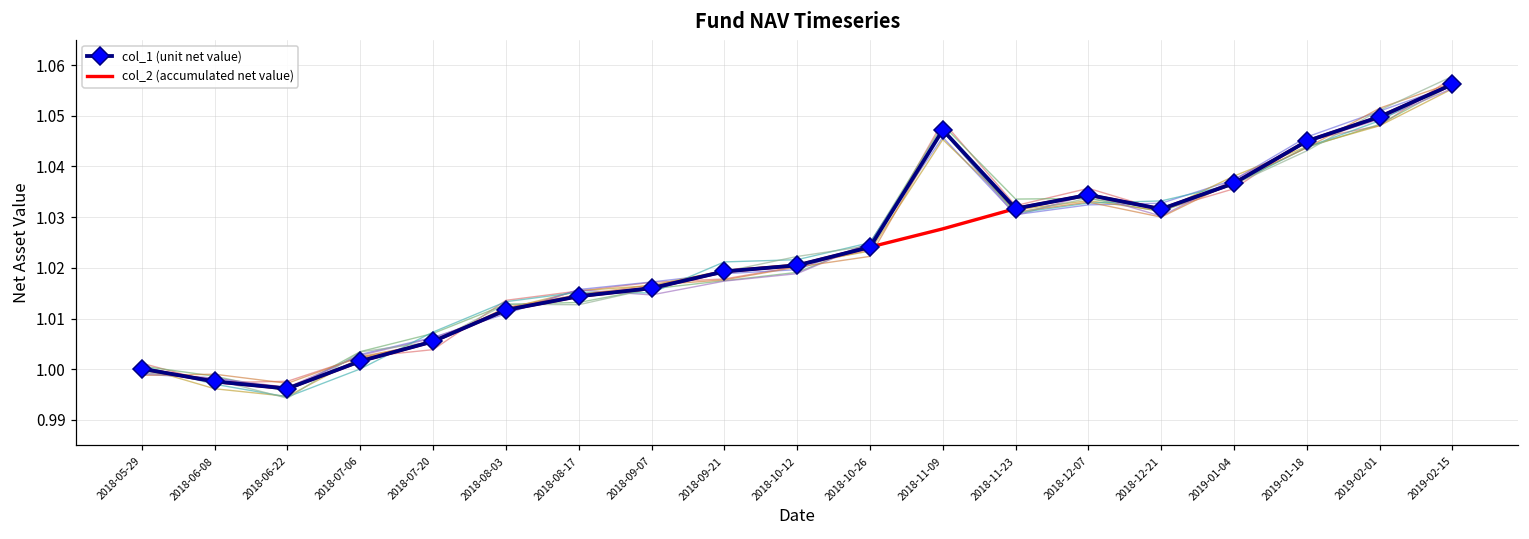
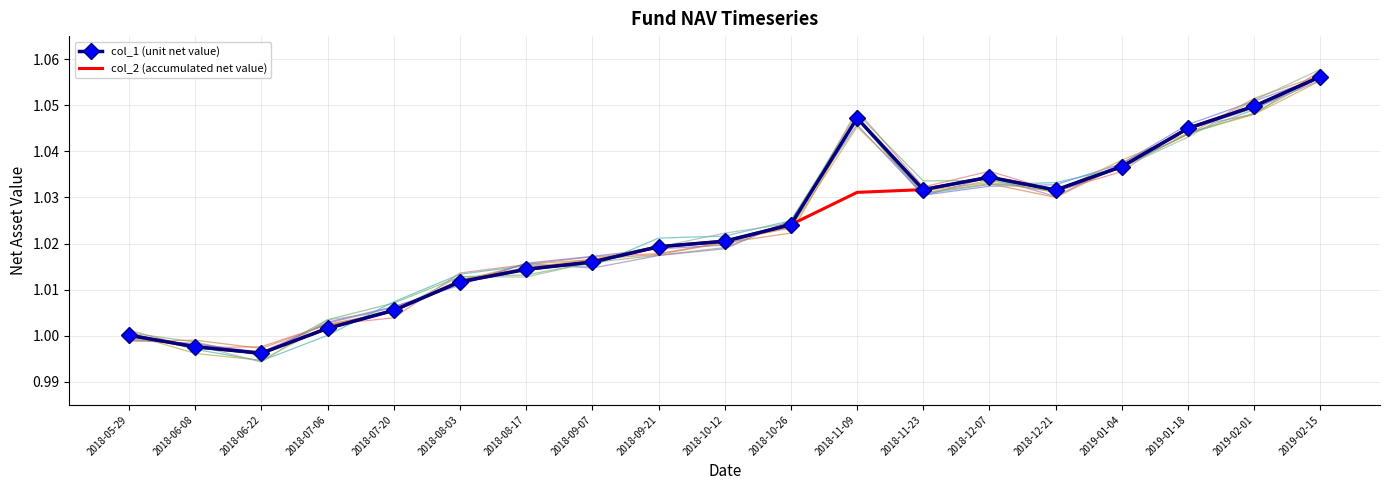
col_2 (accumulated net value), 2018-11-09: 1.028 -> 1.031
